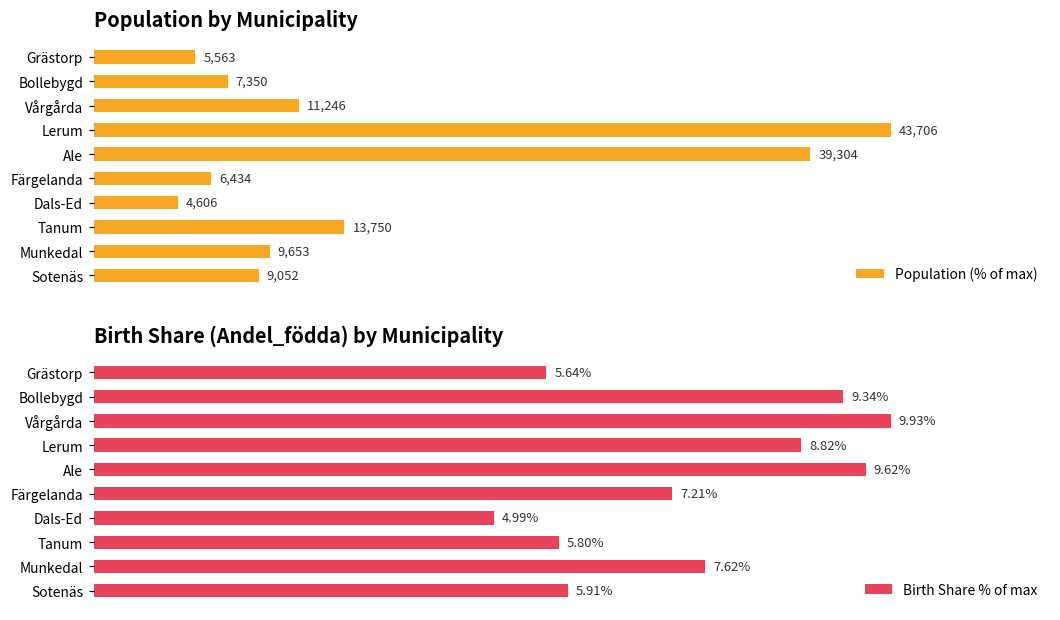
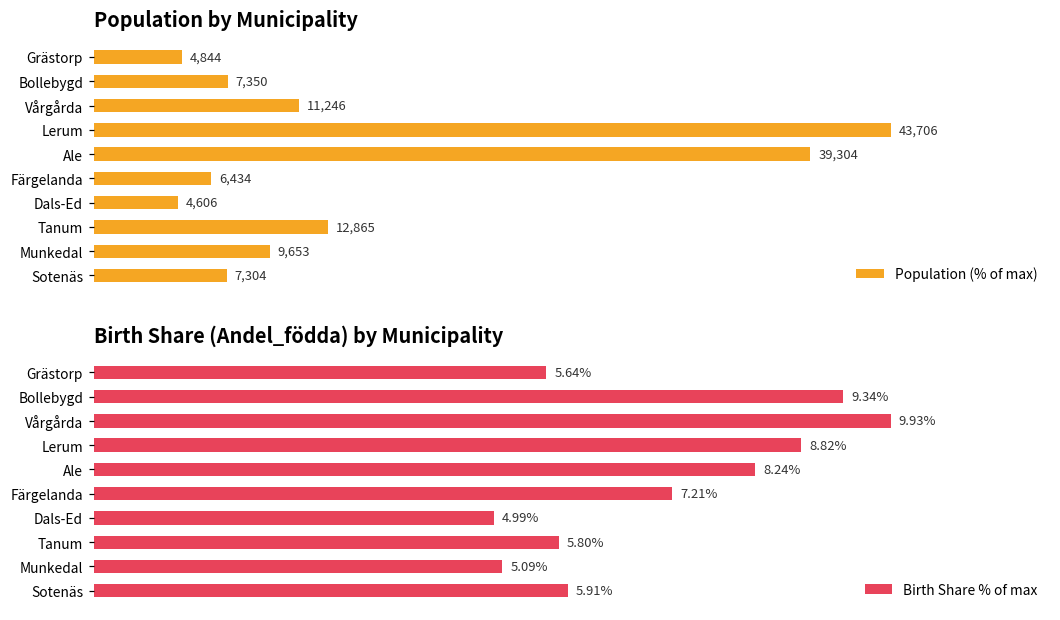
Population by Municipality, Grästorp: 5,563 -> 4,844
Population by Municipality, Tanum: 13,750 -> 12,865
Population by Municipality, Sotenäs: 9,052 -> 7,304
Birth Share (Andel_födda) by Municipality, Ale: 9.62% -> 8.24%
Birth Share (Andel_födda) by Municipality, Munkedal: 7.62% -> 5.09%
